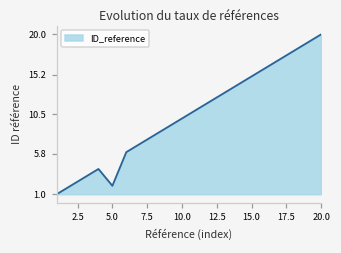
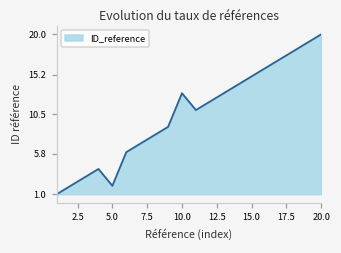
10.0: 10 -> 13
